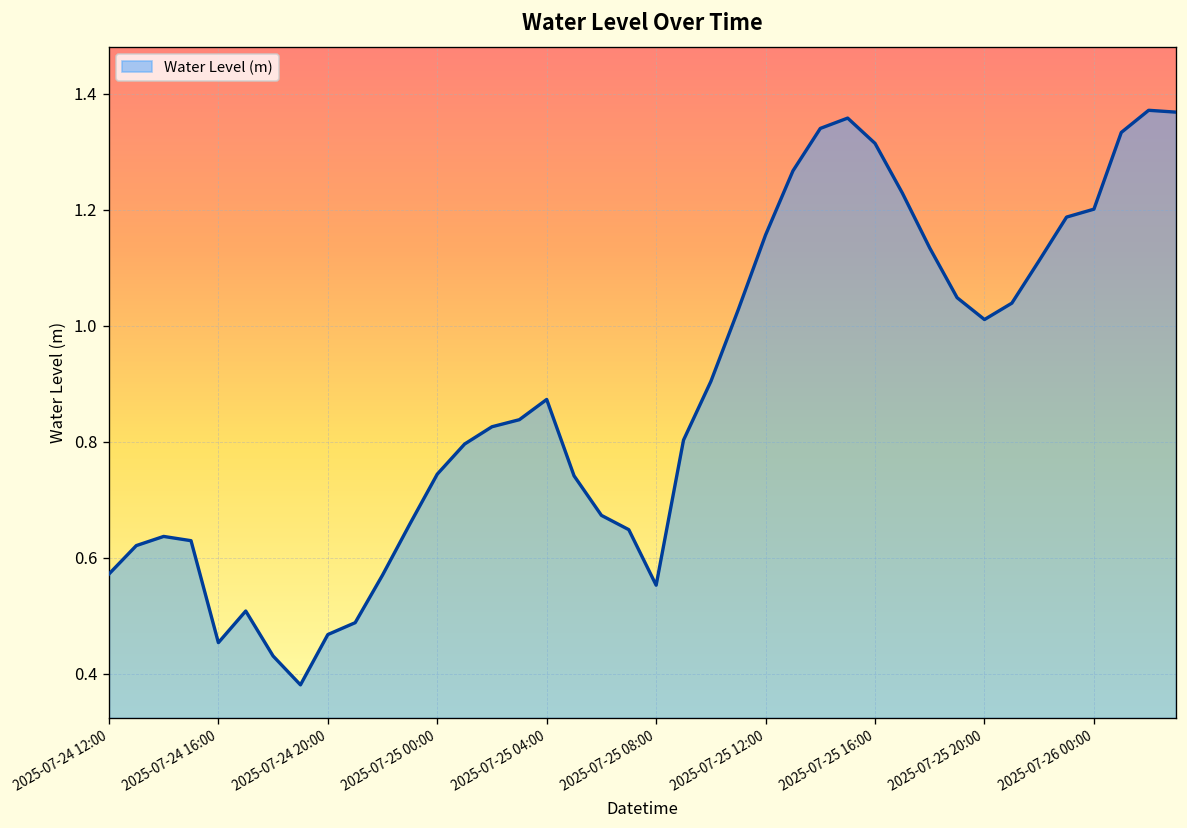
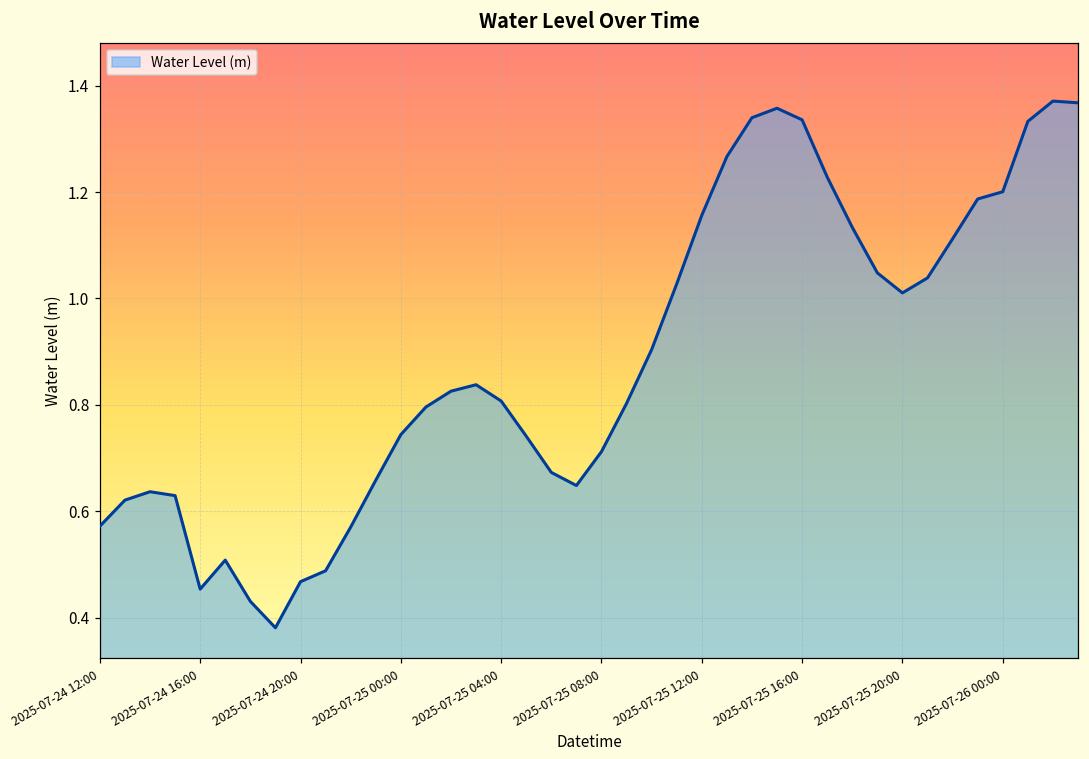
2025-07-25 04:00: 0.87 -> 0.81
2025-07-25 08:00: 0.55 -> 0.71
2025-07-25 16:00: 1.31 -> 1.34
